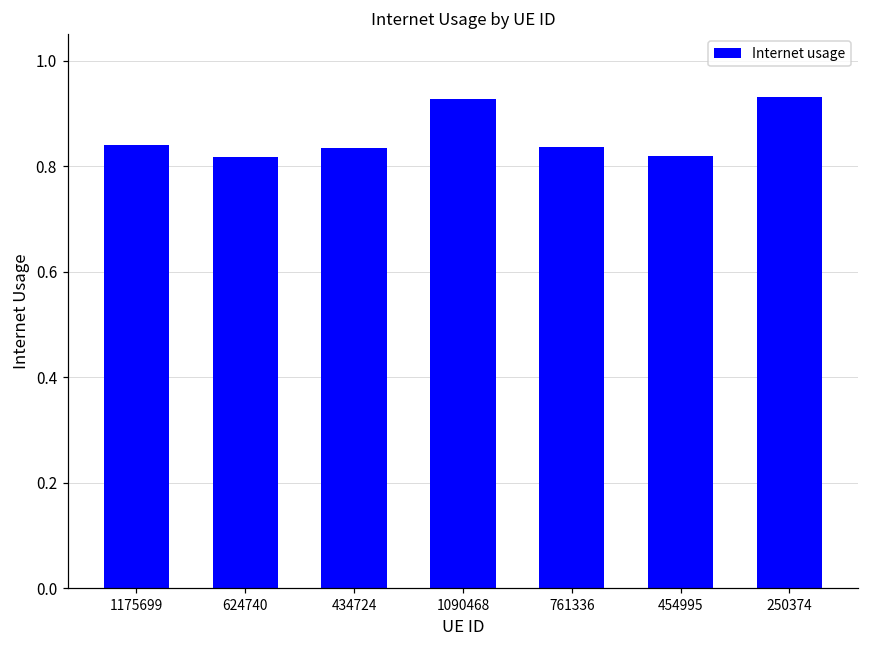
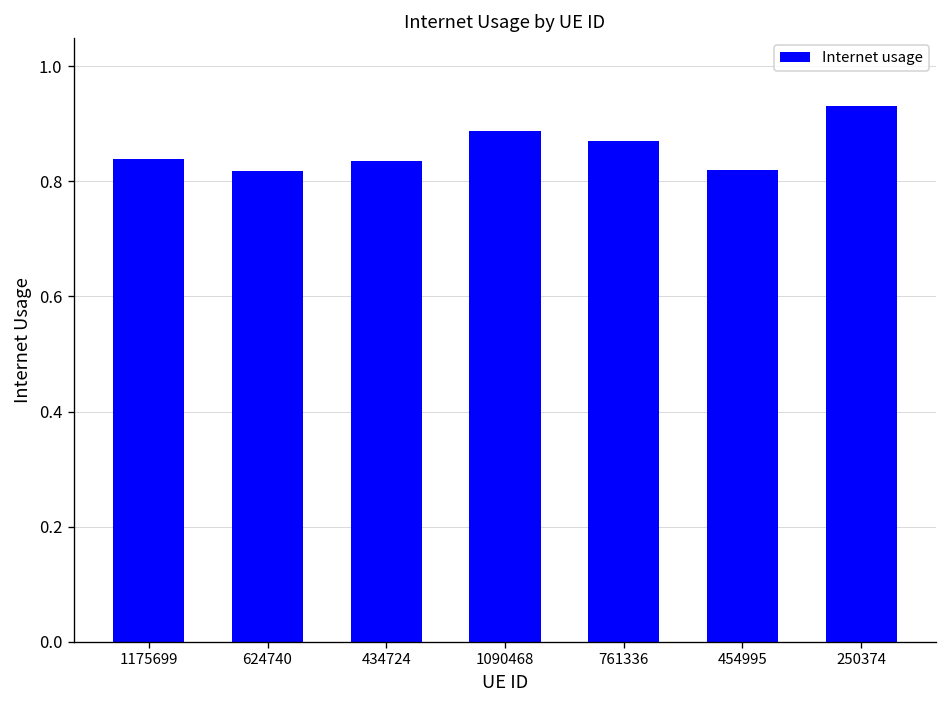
1090468: 0.93 -> 0.89
761336: 0.84 -> 0.87
